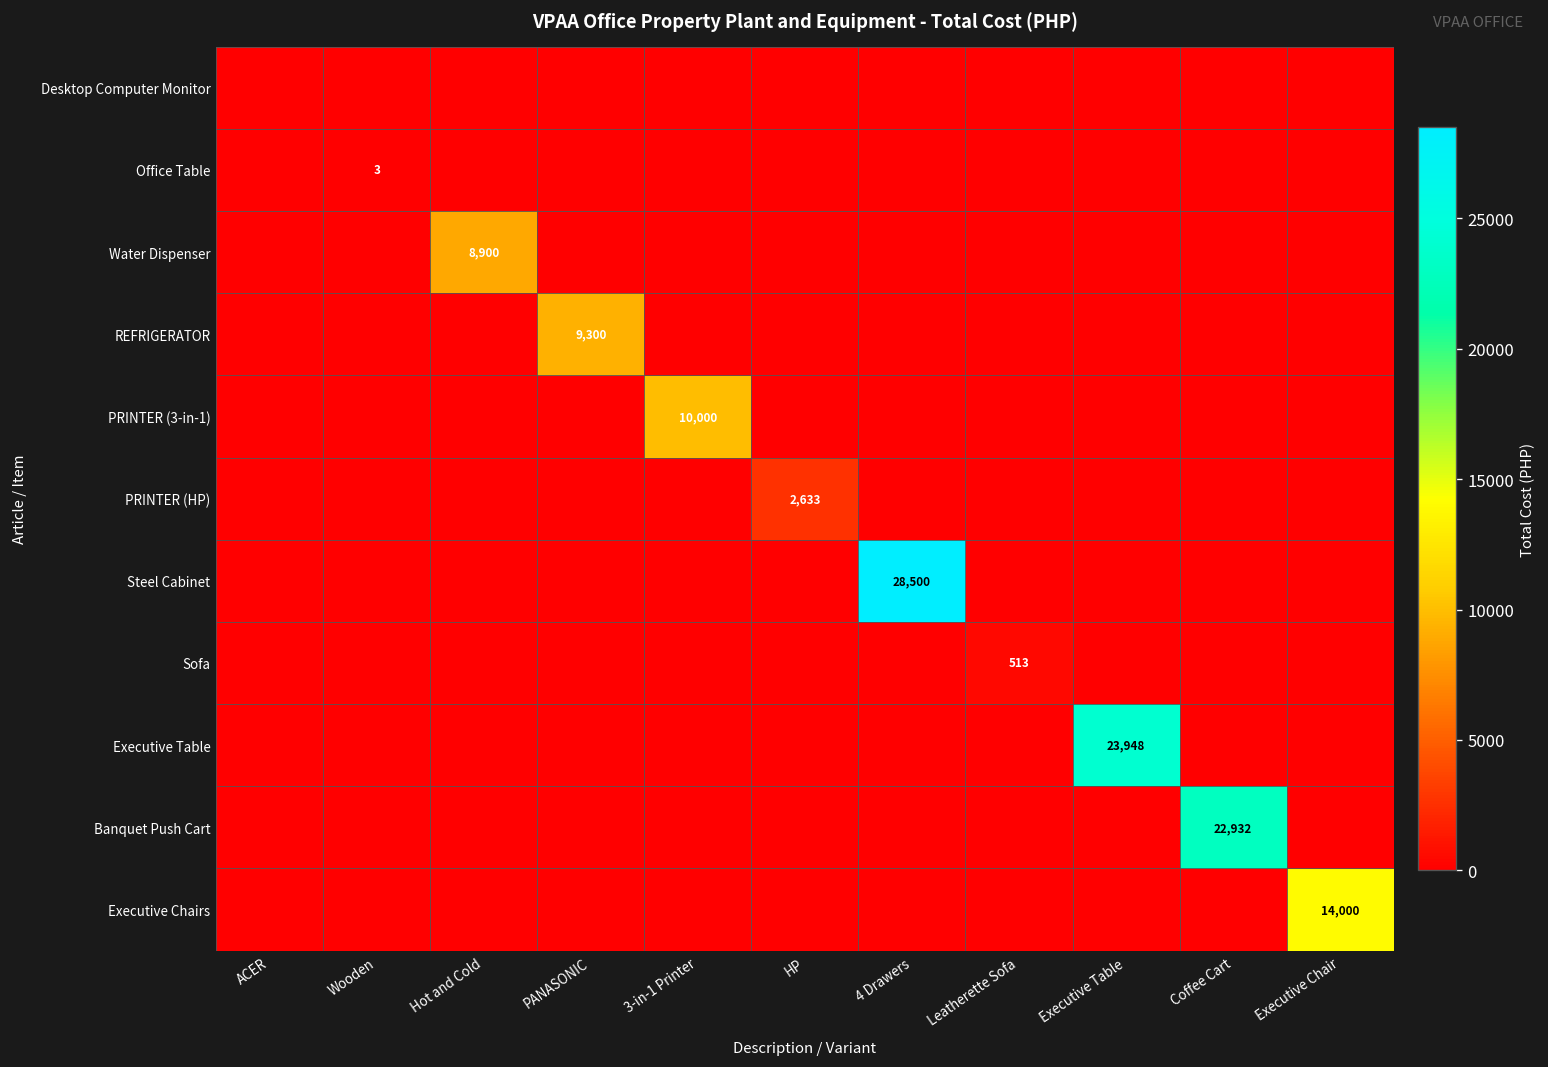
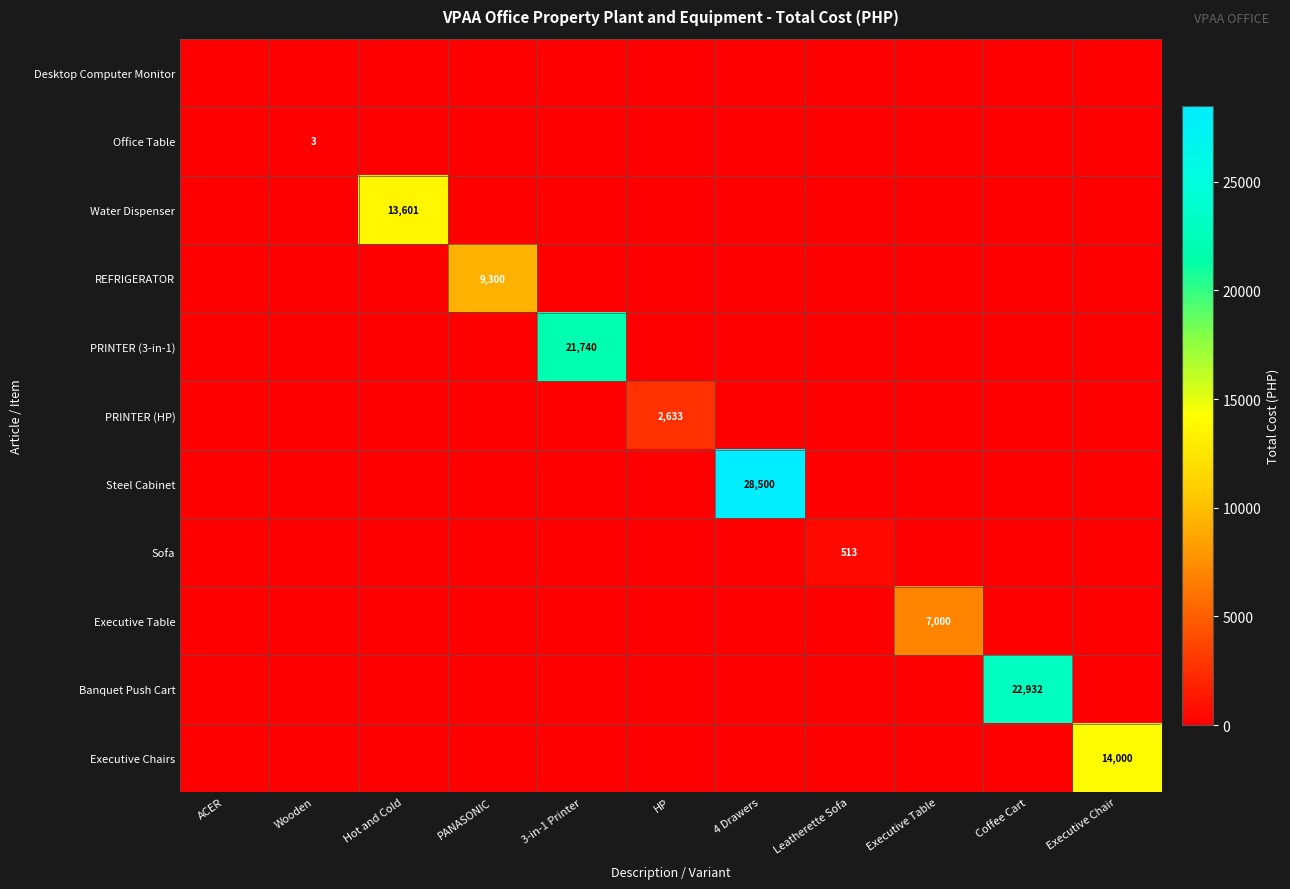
Water Dispenser, Hot and Cold: 8,900 -> 13,601
PRINTER (3-in-1), 3-in-1 Printer: 10,000 -> 21,740
Executive Table, Executive Table: 23,948 -> 7,000
